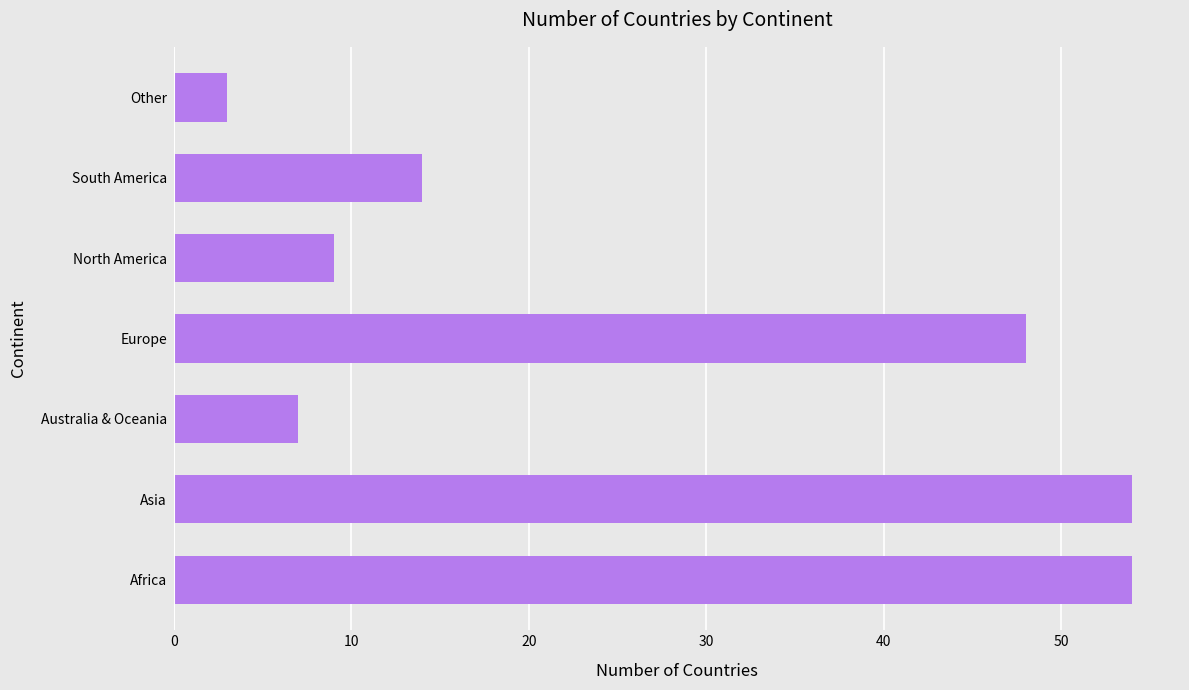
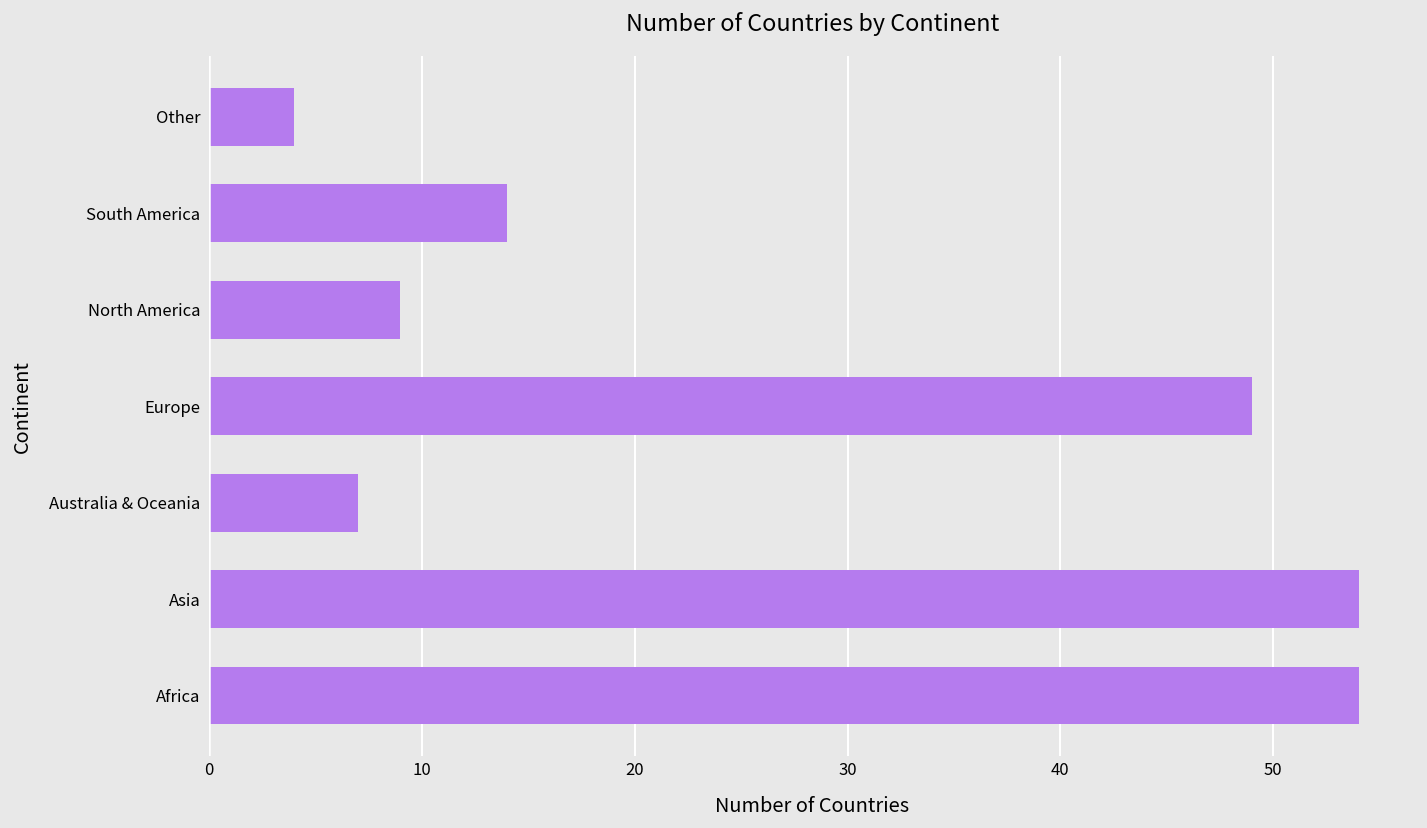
Other: 3 -> 4
Europe: 48 -> 49
